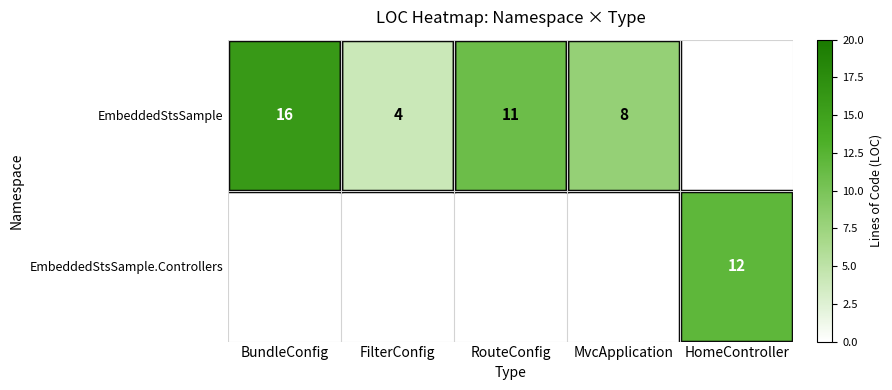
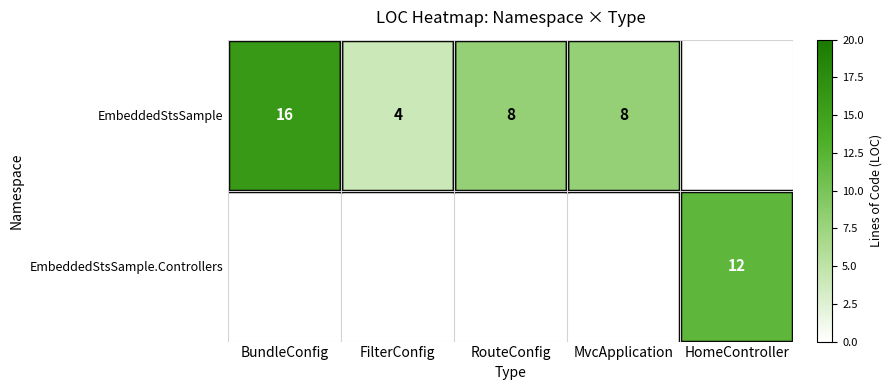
EmbeddedStsSample, RouteConfig: 11 -> 8
